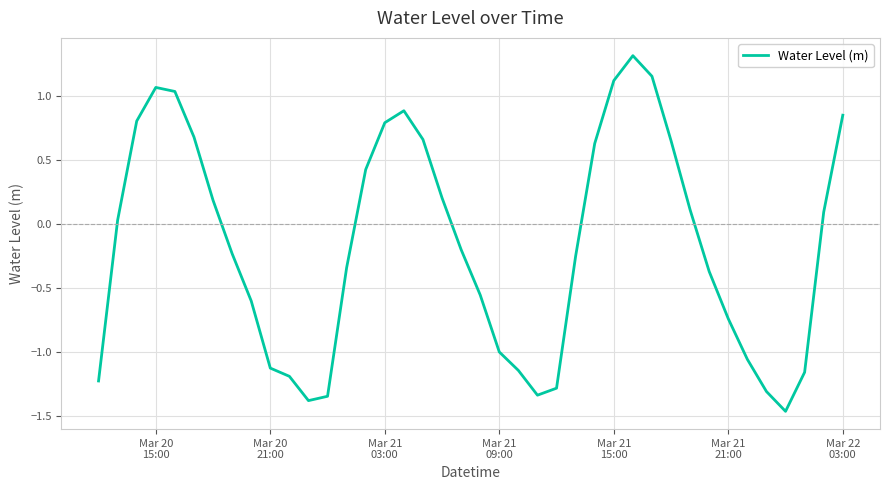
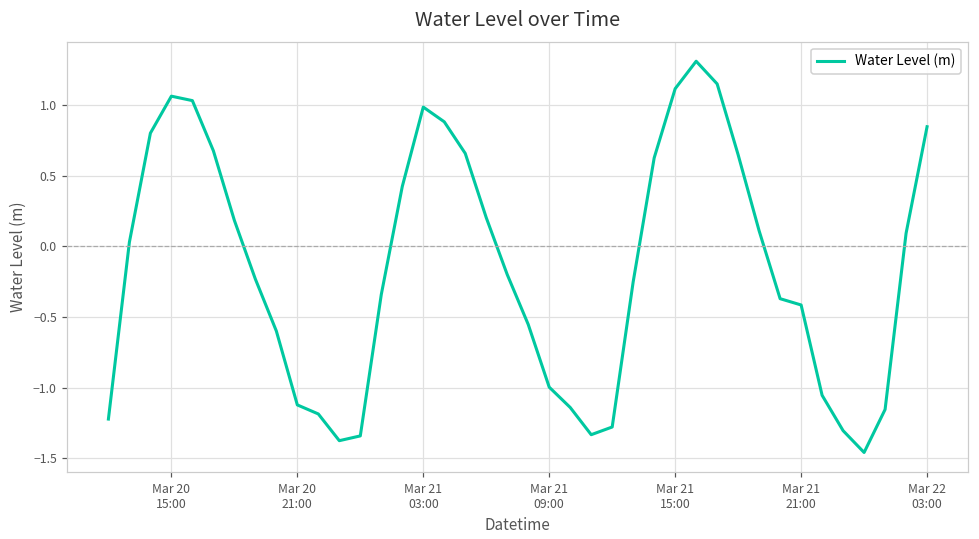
Mar 21 03:00: 0.79 -> 0.99
Mar 21 21:00: -0.74 -> -0.41
